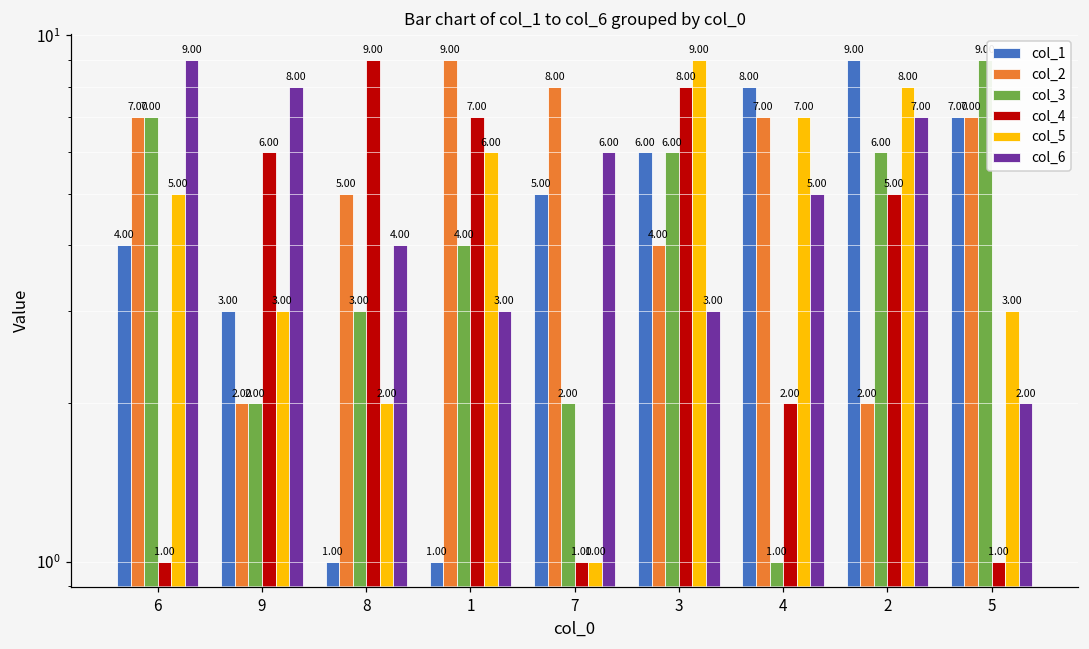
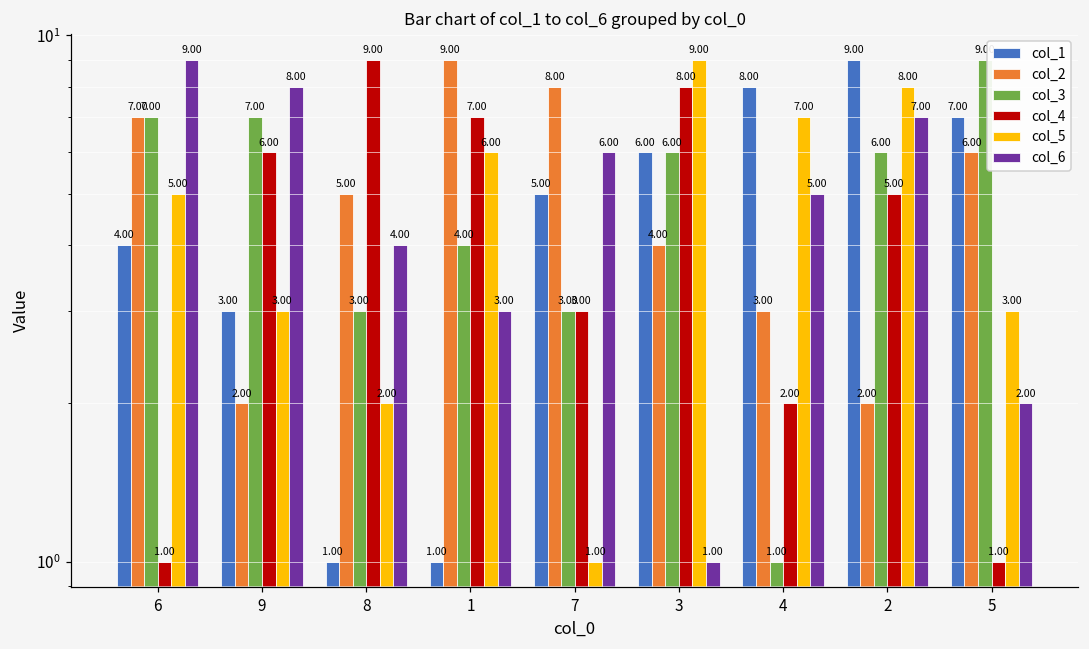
col_3, 9: 2.00 -> 7.00
col_3, 7: 2.00 -> 3.00
col_4, 7: 1.00 -> 3.00
col_6, 3: 3.00 -> 1.00
col_2, 4: 7.00 -> 3.00
col_2, 5: 7.00 -> 6.00
